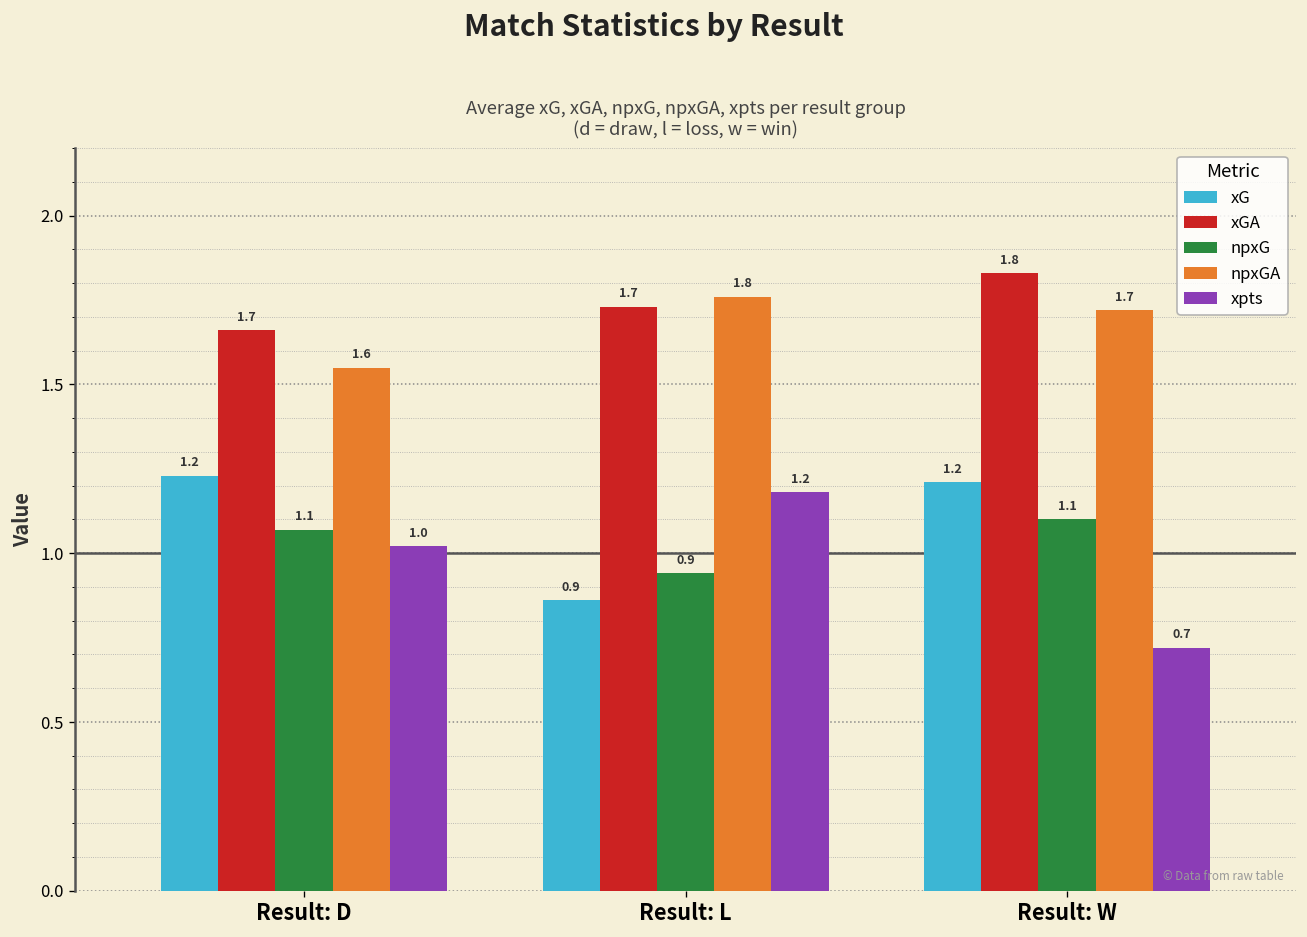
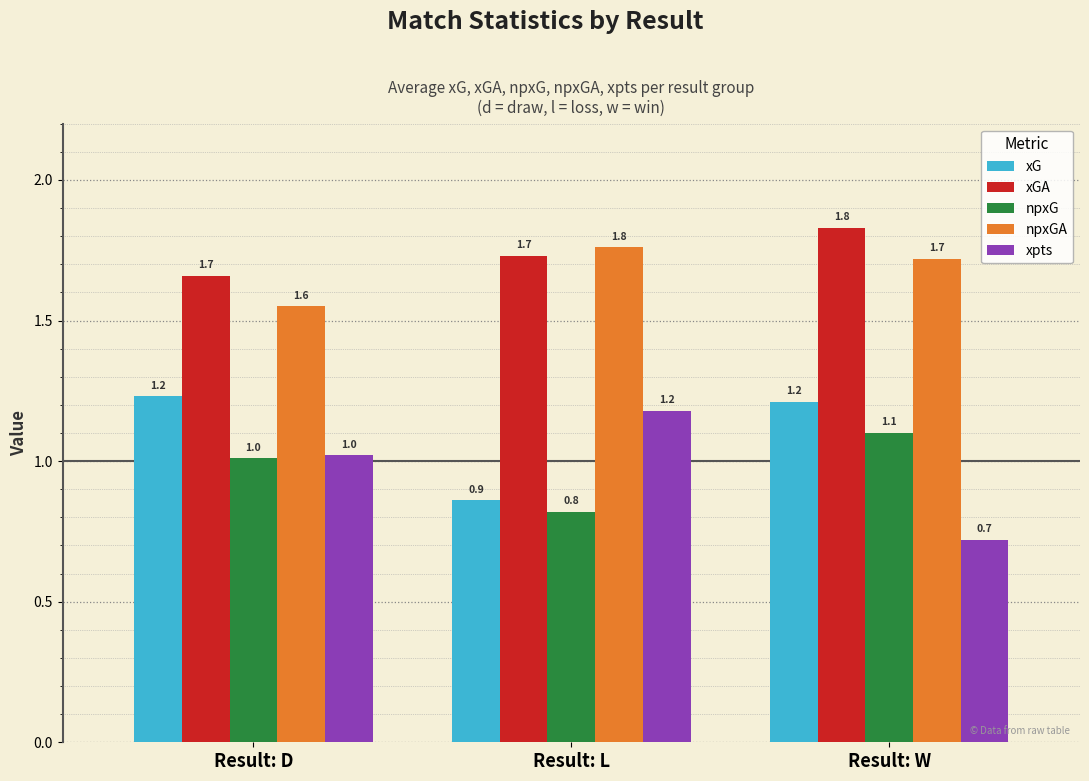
npxG, Result: D: 1.1 -> 1.0
npxG, Result: L: 0.9 -> 0.8
